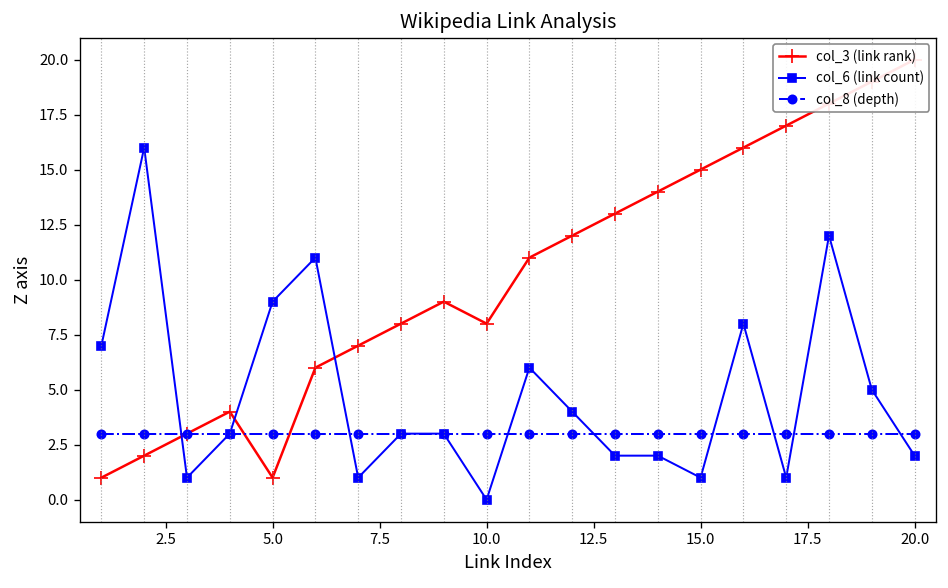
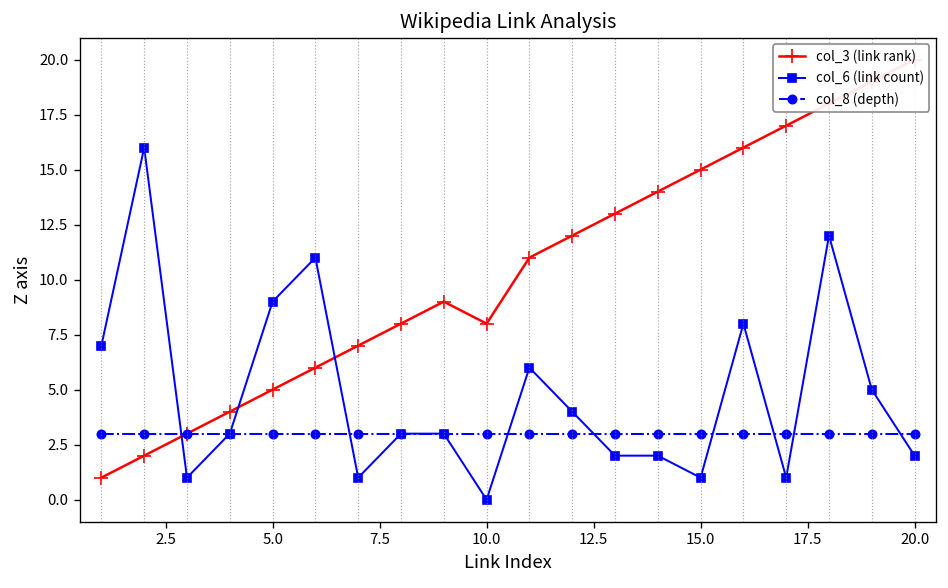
col_3 (link rank), 5.0: 1 -> 5
